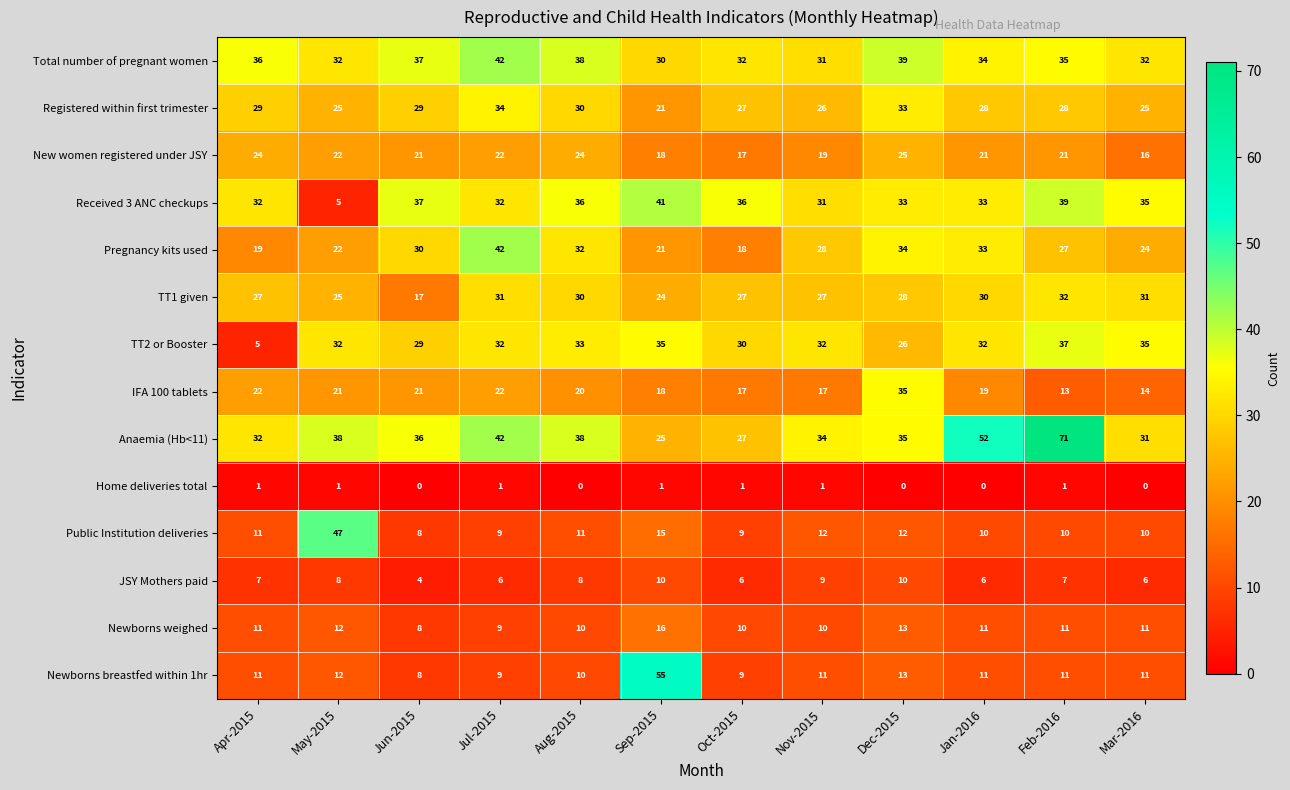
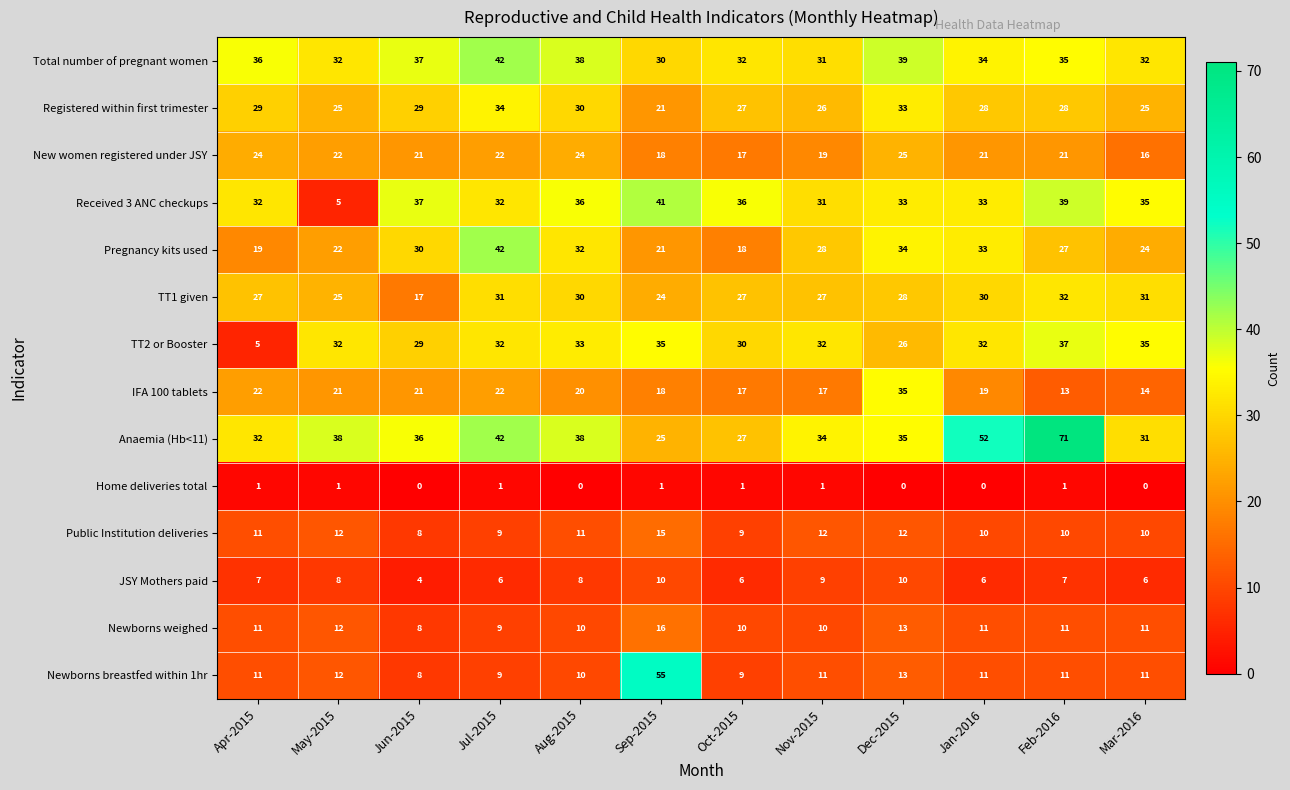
Public Institution deliveries, May-2015: 47 -> 12
